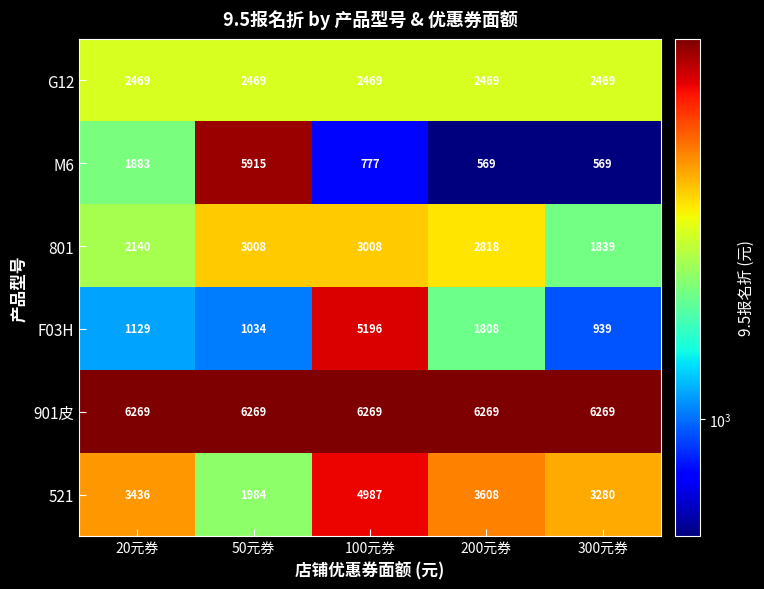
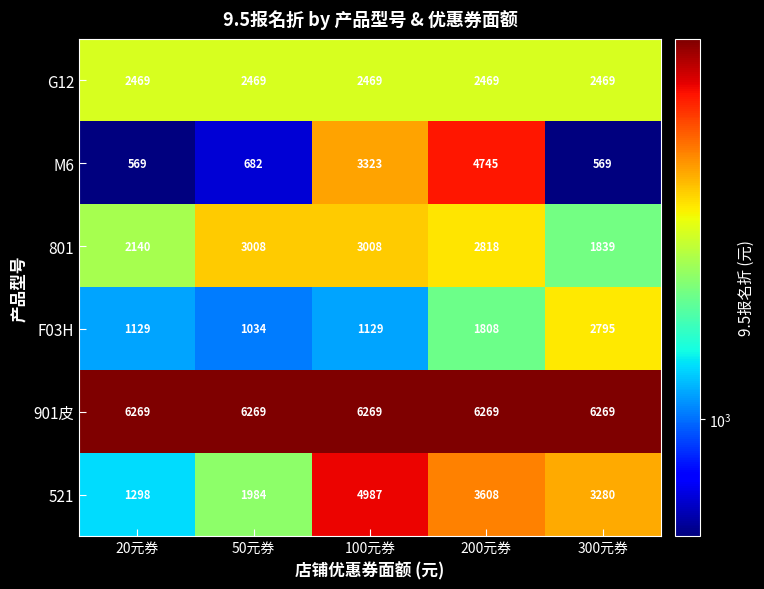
M6, 20元券: 1883 -> 569
M6, 50元券: 5915 -> 682
M6, 100元券: 777 -> 3323
M6, 200元券: 569 -> 4745
F03H, 100元券: 5196 -> 1129
F03H, 300元券: 939 -> 2795
521, 20元券: 3436 -> 1298
